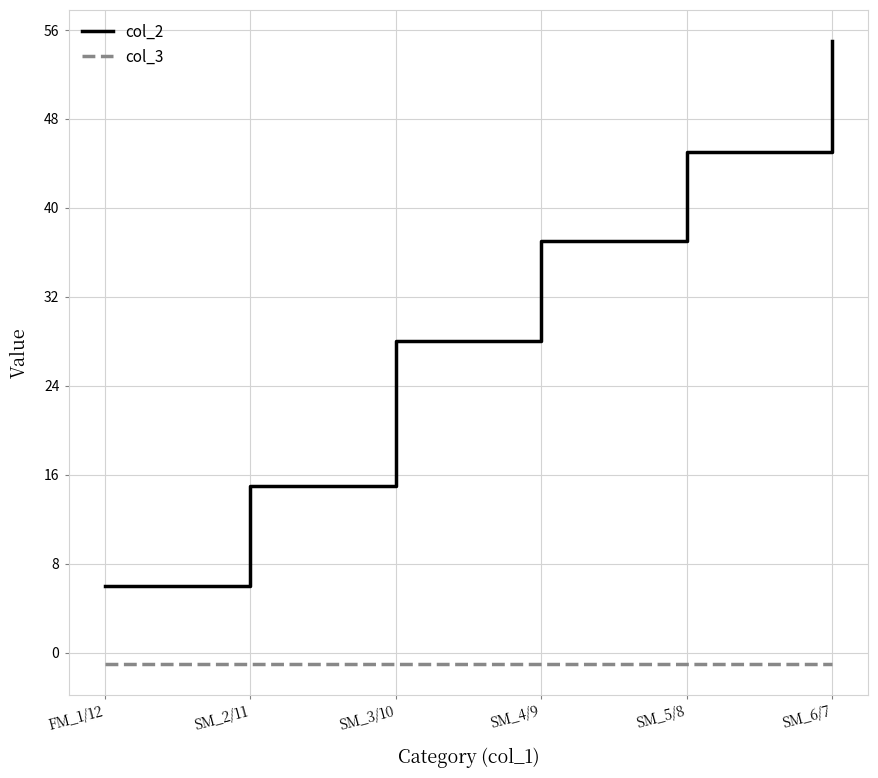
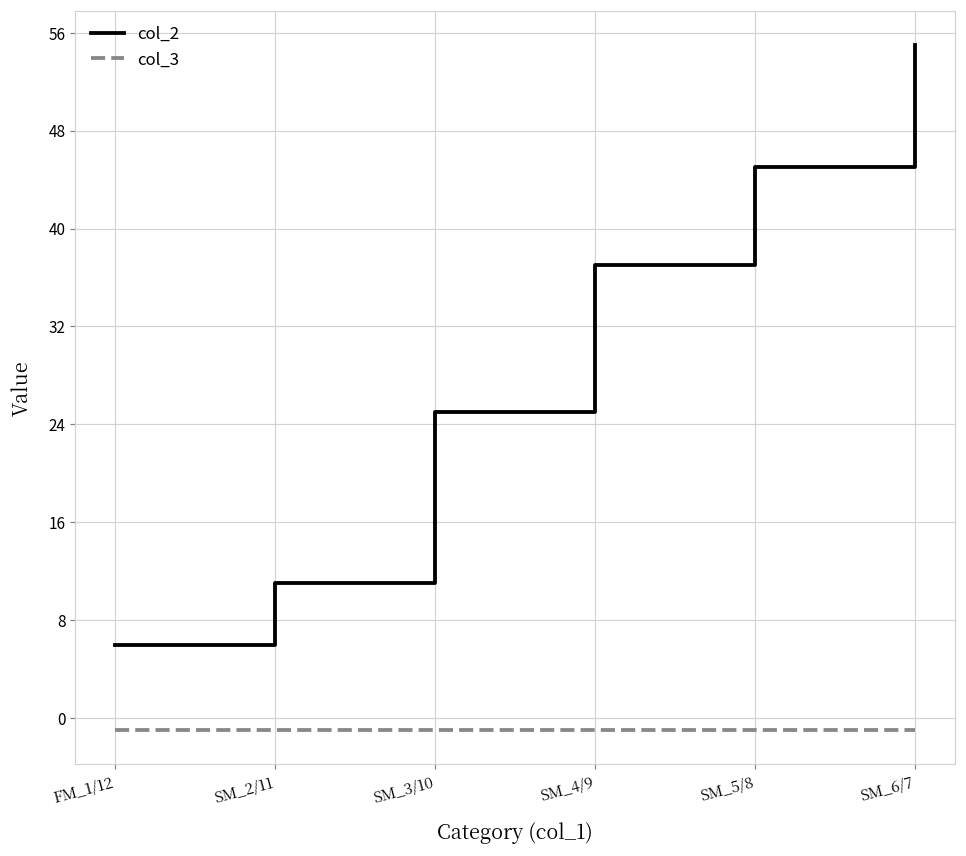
col_2, SM_2/11: 15 -> 11
col_2, SM_3/10: 28 -> 25
